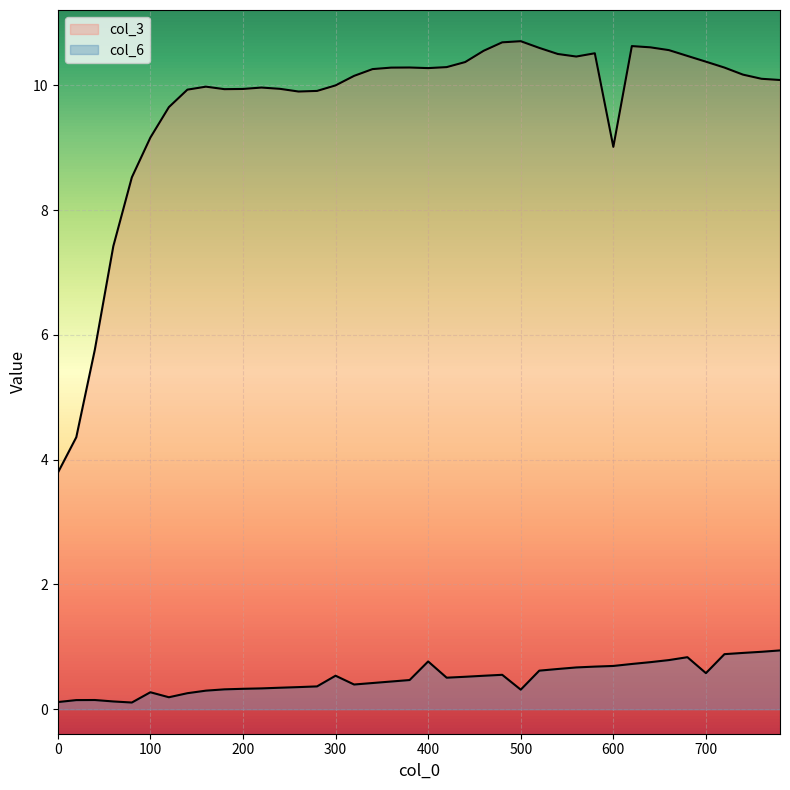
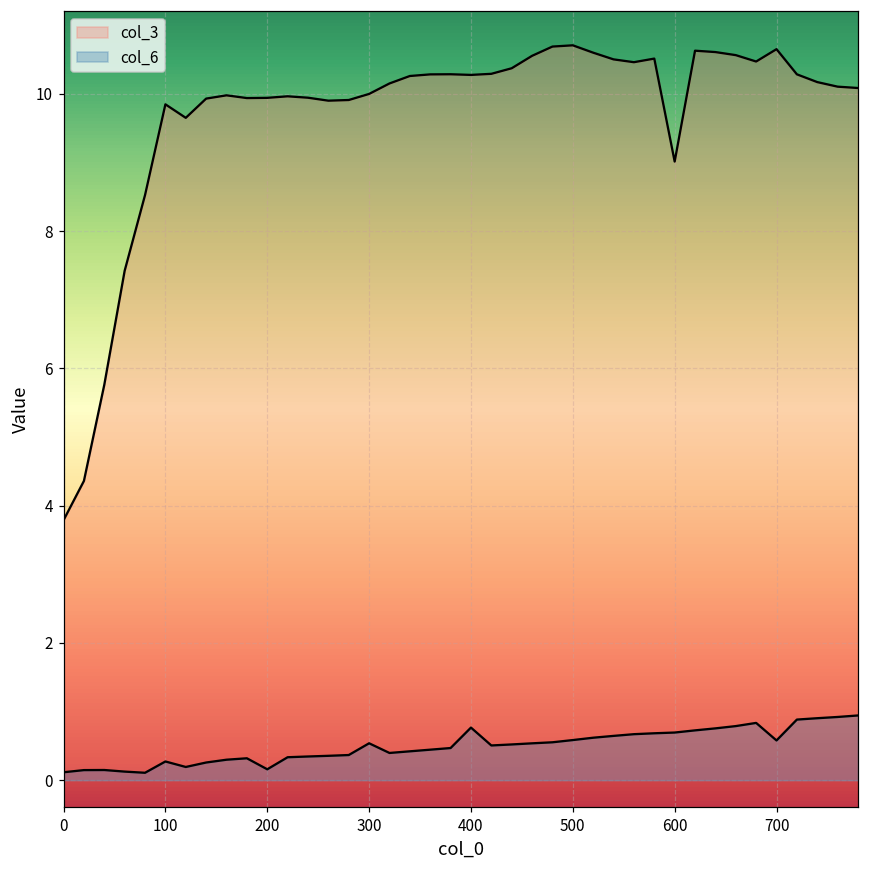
col_3, 100: 9.2 -> 9.8
col_6, 200: 0.3 -> 0.2
col_6, 500: 0.3 -> 0.6
col_3, 700: 10.4 -> 10.6
